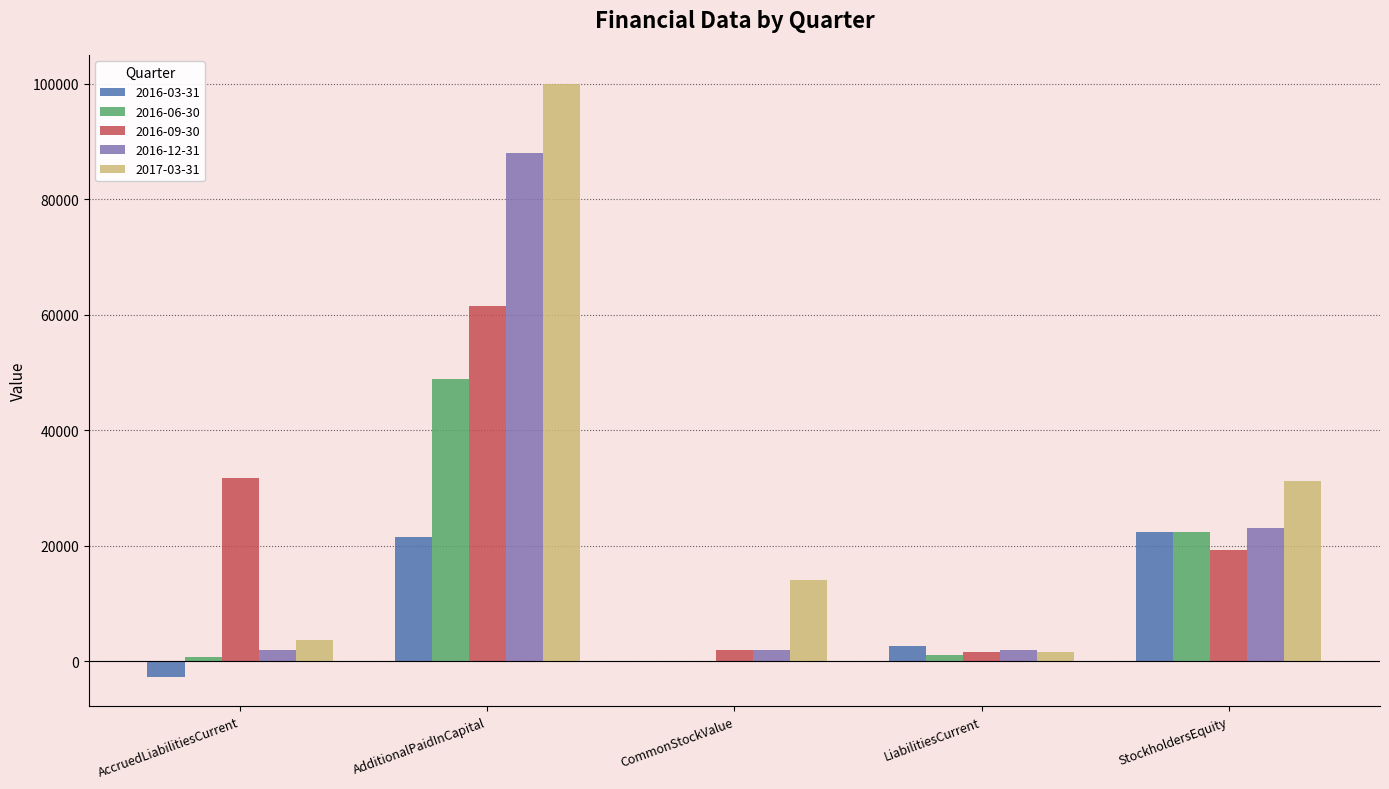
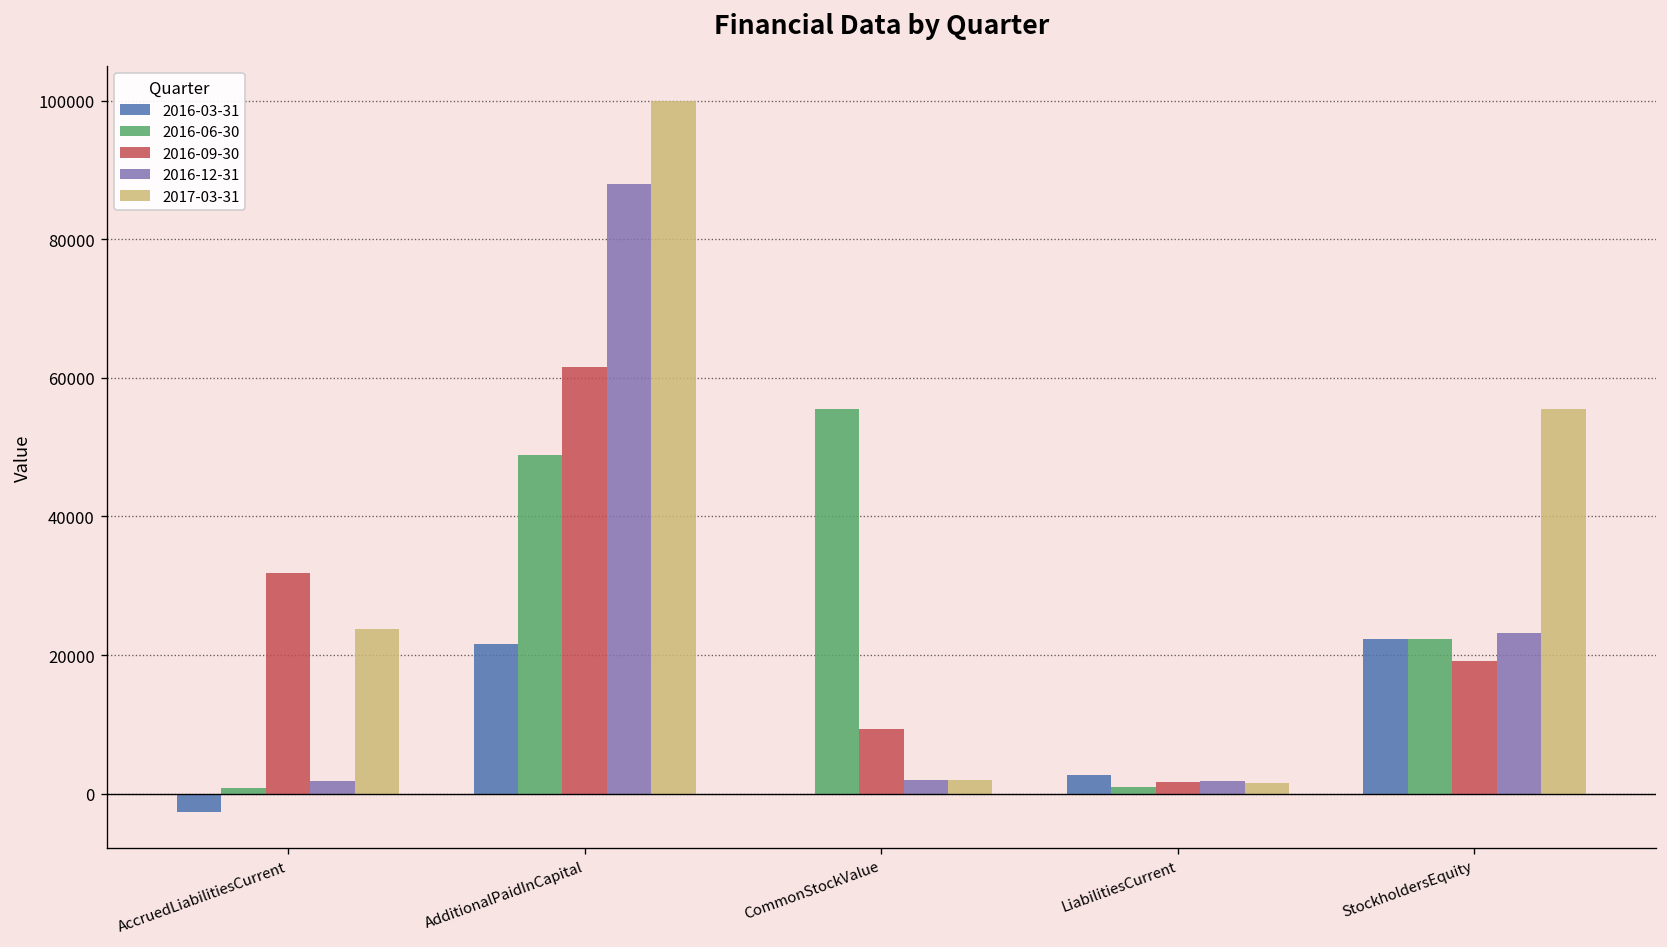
2017-03-31, AccruedLiabilitiesCurrent: 4000 -> 24000
2016-06-30, CommonStockValue: 0 -> 56000
2016-09-30, CommonStockValue: 2000 -> 9000
2017-03-31, CommonStockValue: 14000 -> 2000
2017-03-31, StockholdersEquity: 31000 -> 55000
